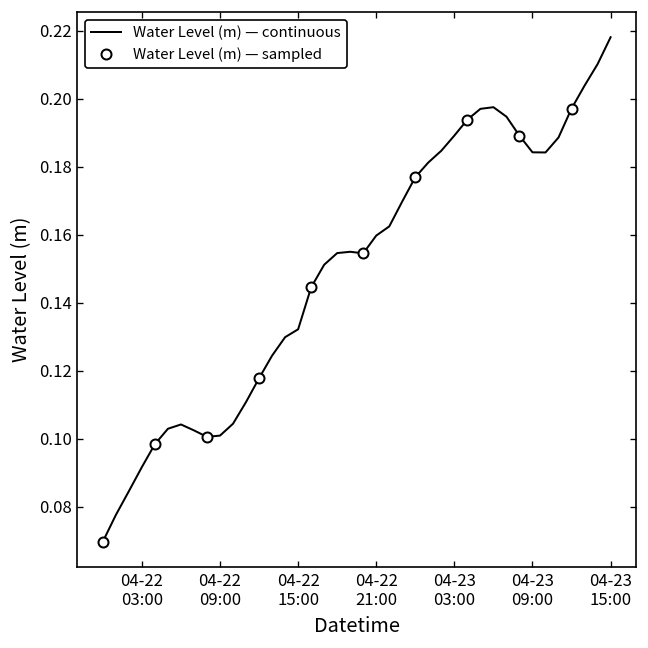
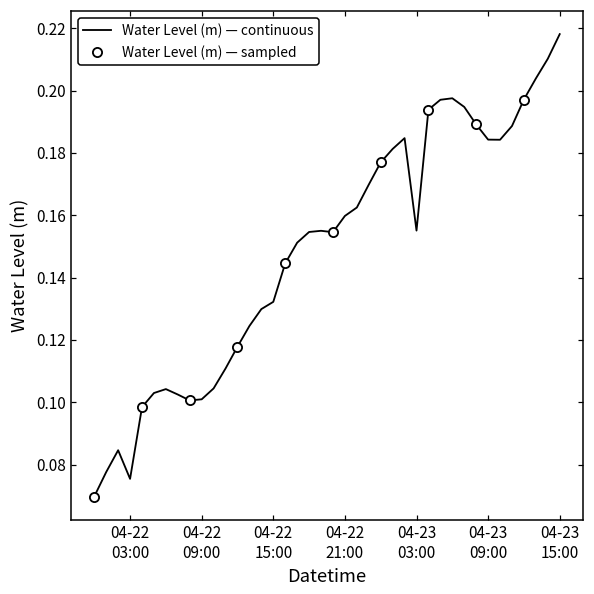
Water Level (m) — continuous, 04-22 03:00: 0.092 -> 0.075
Water Level (m) — continuous, 04-23 03:00: 0.189 -> 0.155
